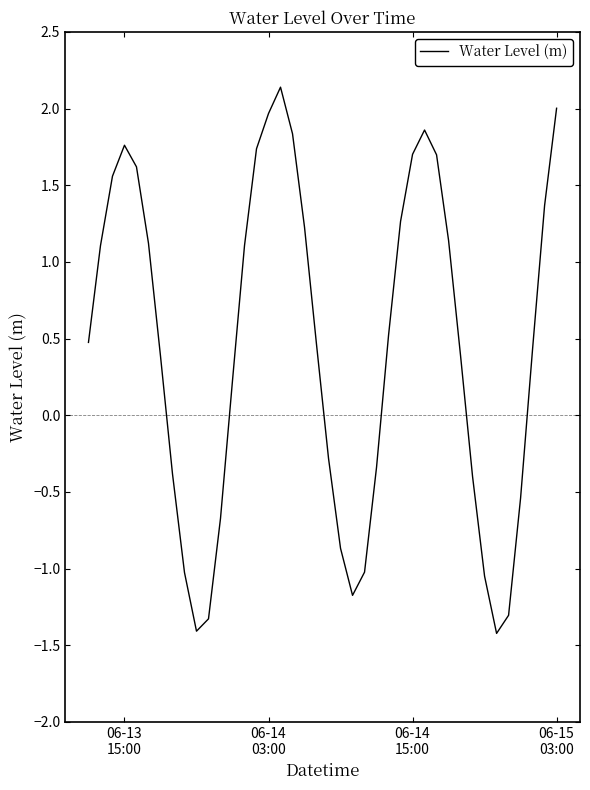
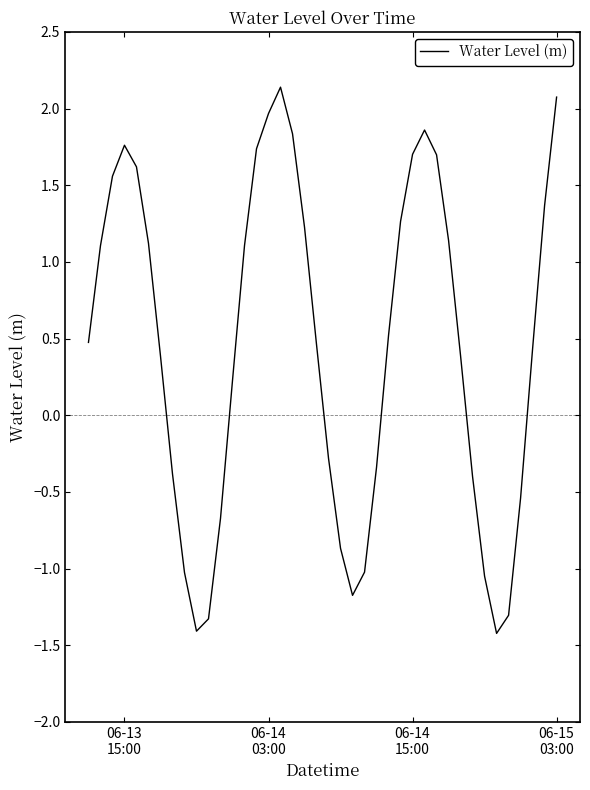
06-15 03:00: 2.00 -> 2.07
